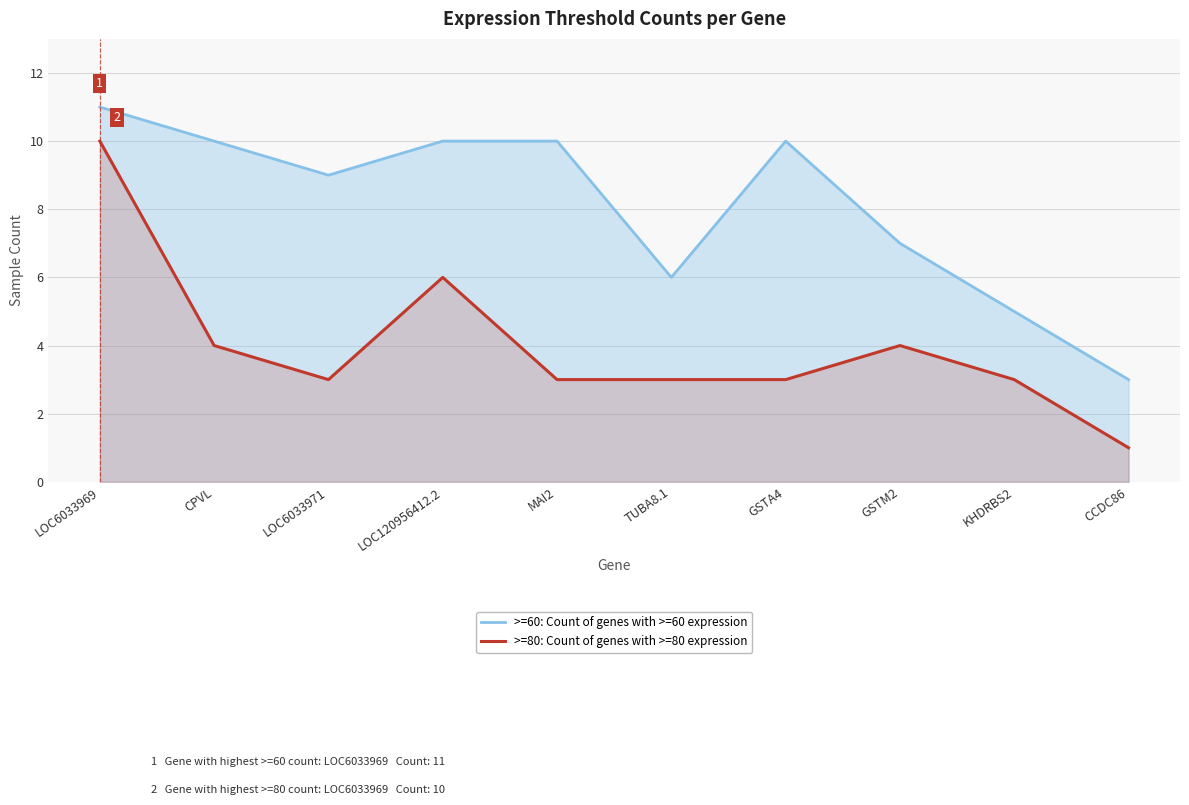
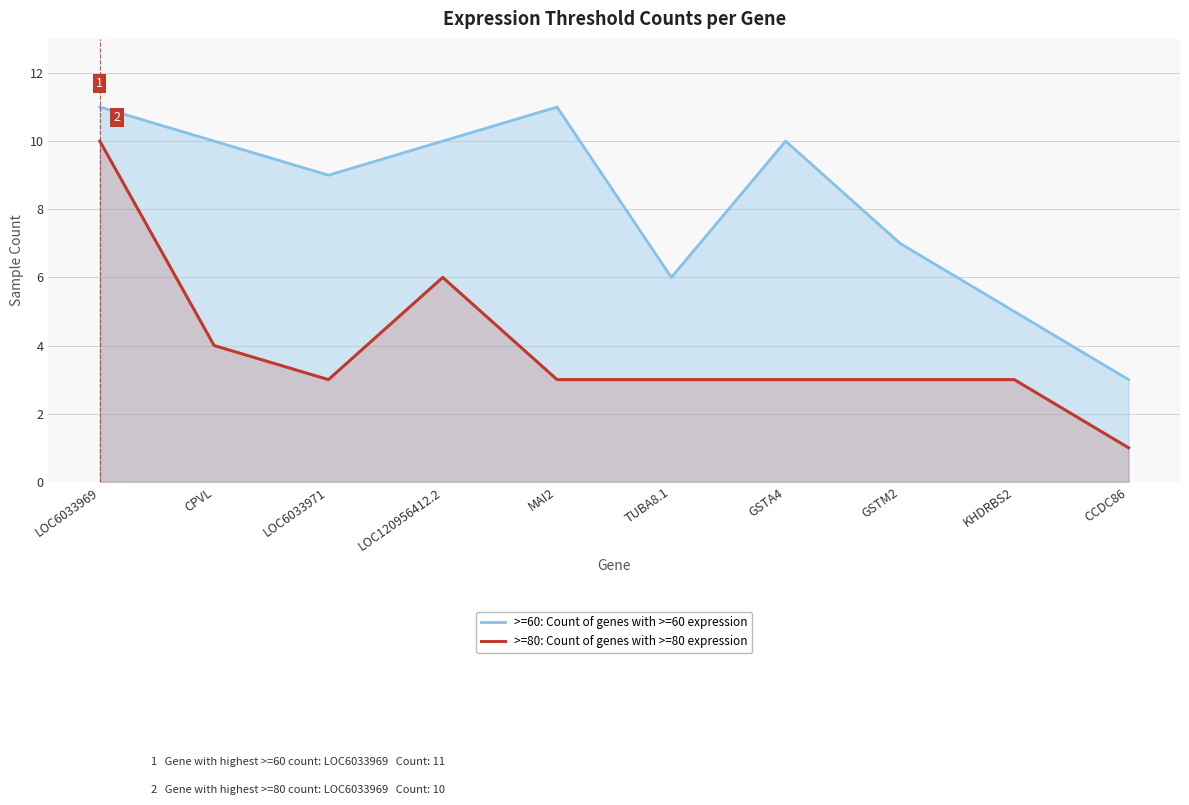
>=60: Count of genes with >=60 expression, MAI2: 10 -> 11
>=80: Count of genes with >=80 expression, GSTM2: 4 -> 3
